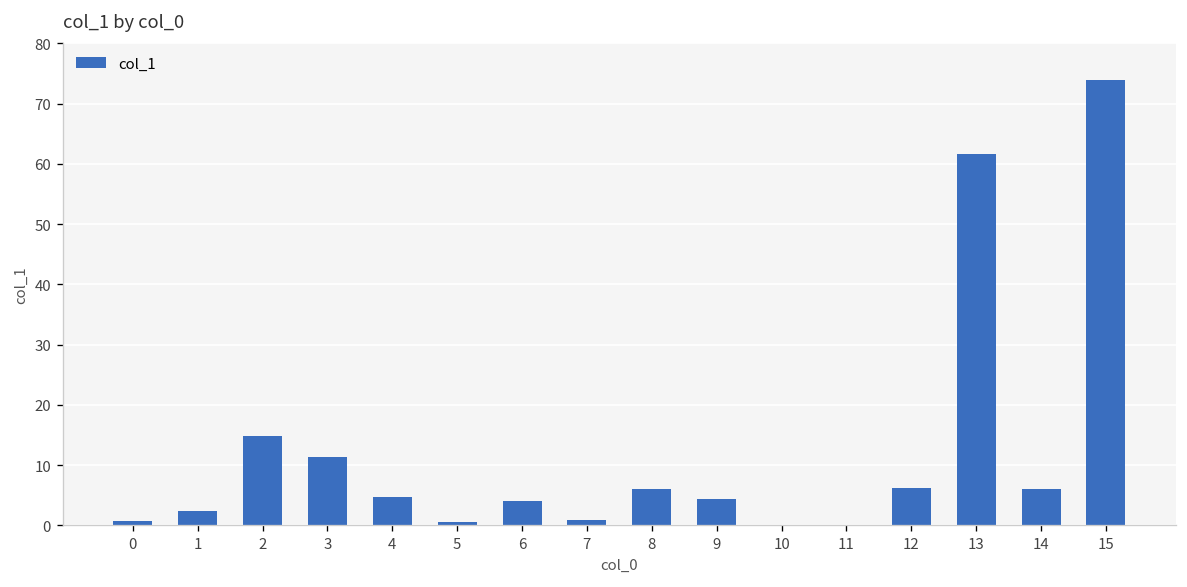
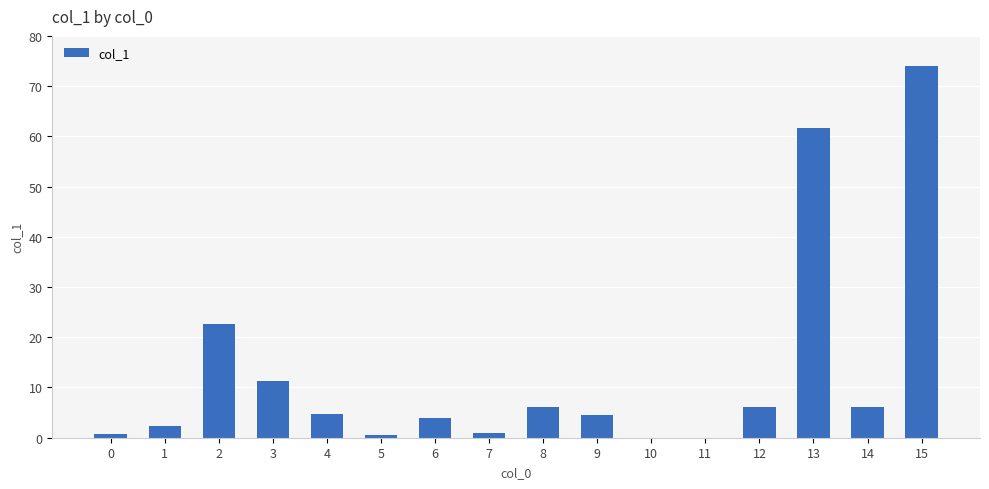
2: 15 -> 23
